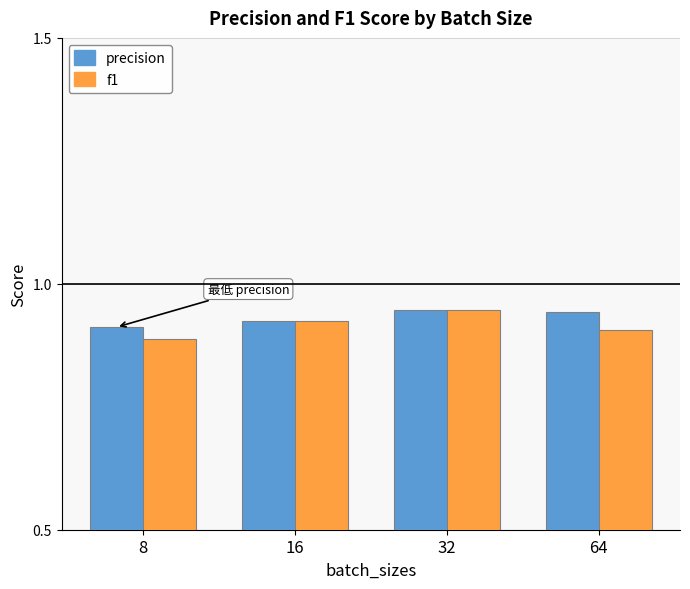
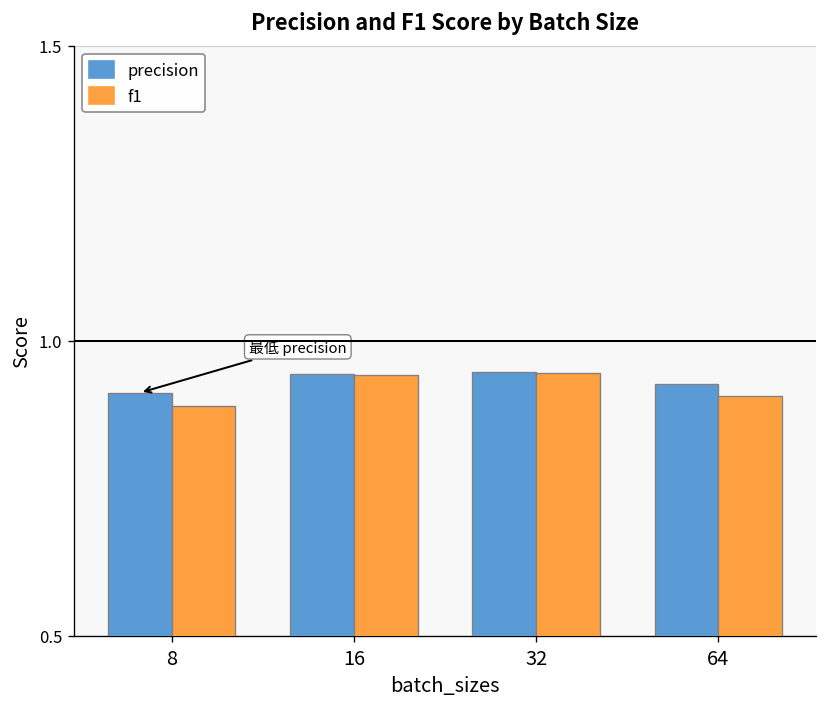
precision, 16: 0.92 -> 0.94
f1, 16: 0.92 -> 0.94
precision, 64: 0.94 -> 0.93
